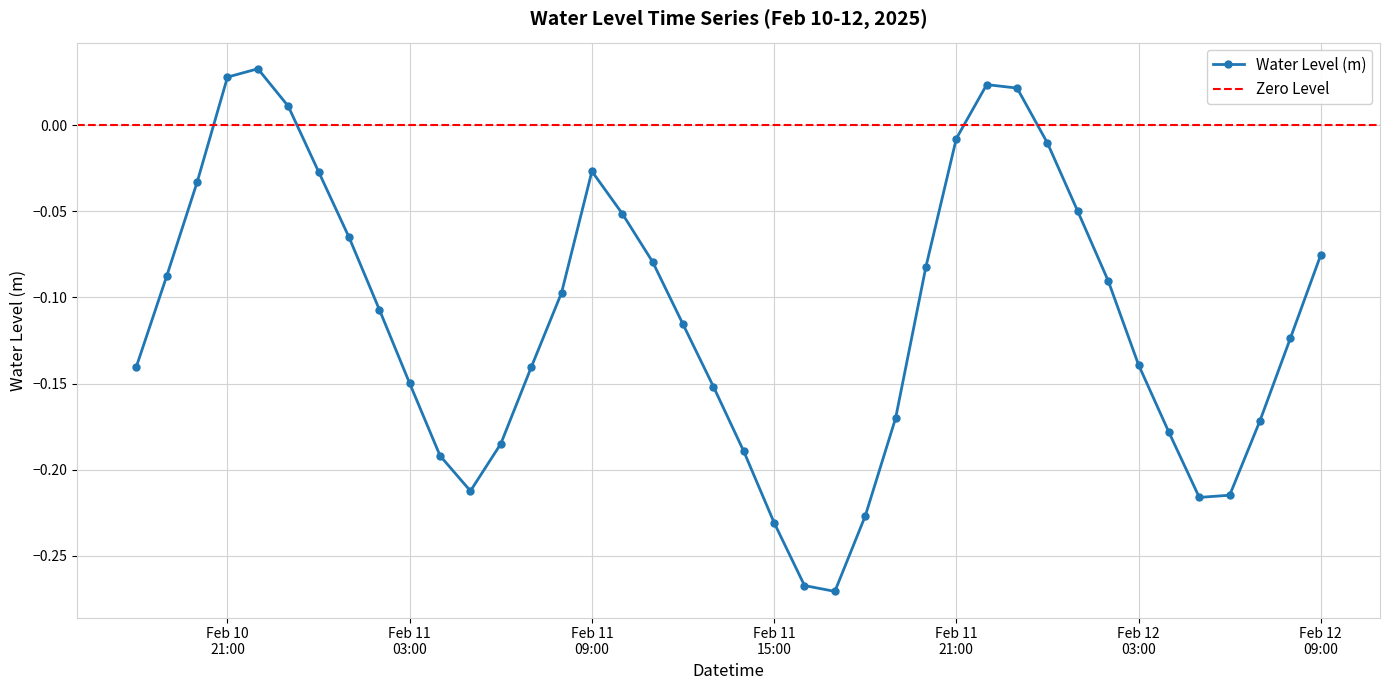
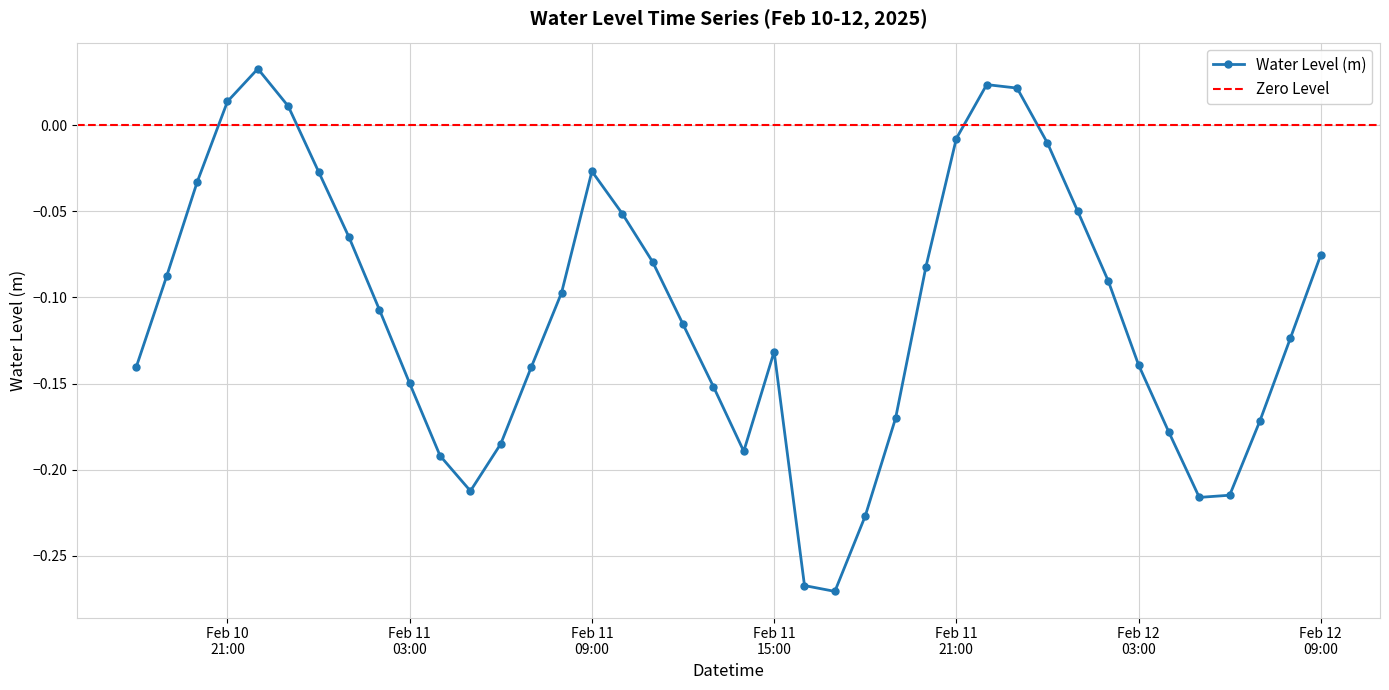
Feb 10 21:00: 0.028 -> 0.014
Feb 11 15:00: -0.231 -> -0.131
